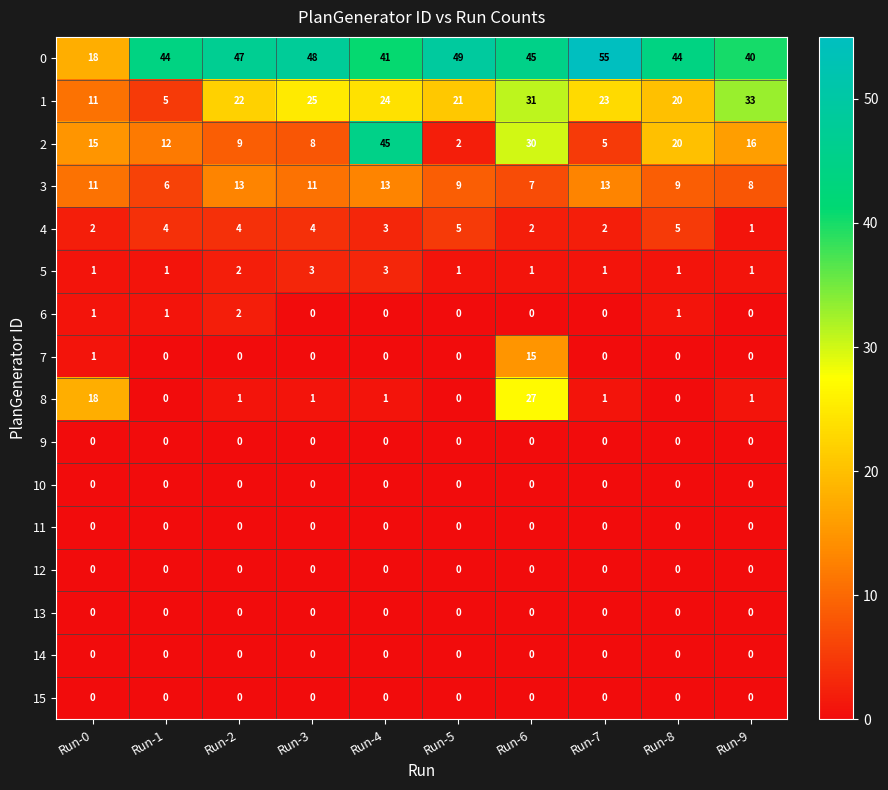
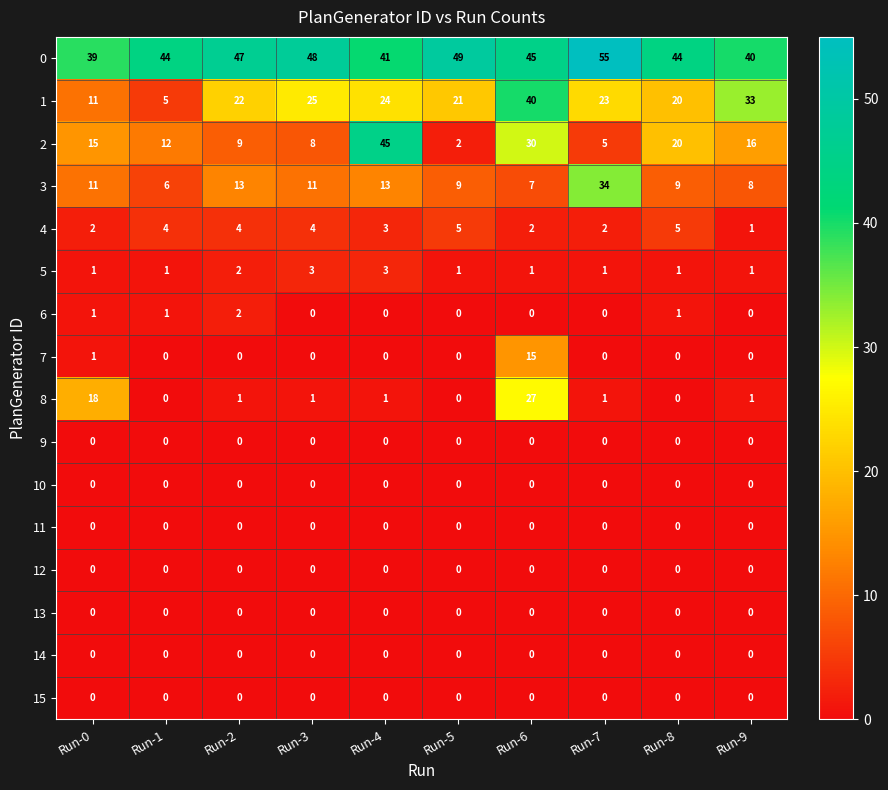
0, Run-0: 18 -> 39
1, Run-6: 31 -> 40
3, Run-7: 13 -> 34
